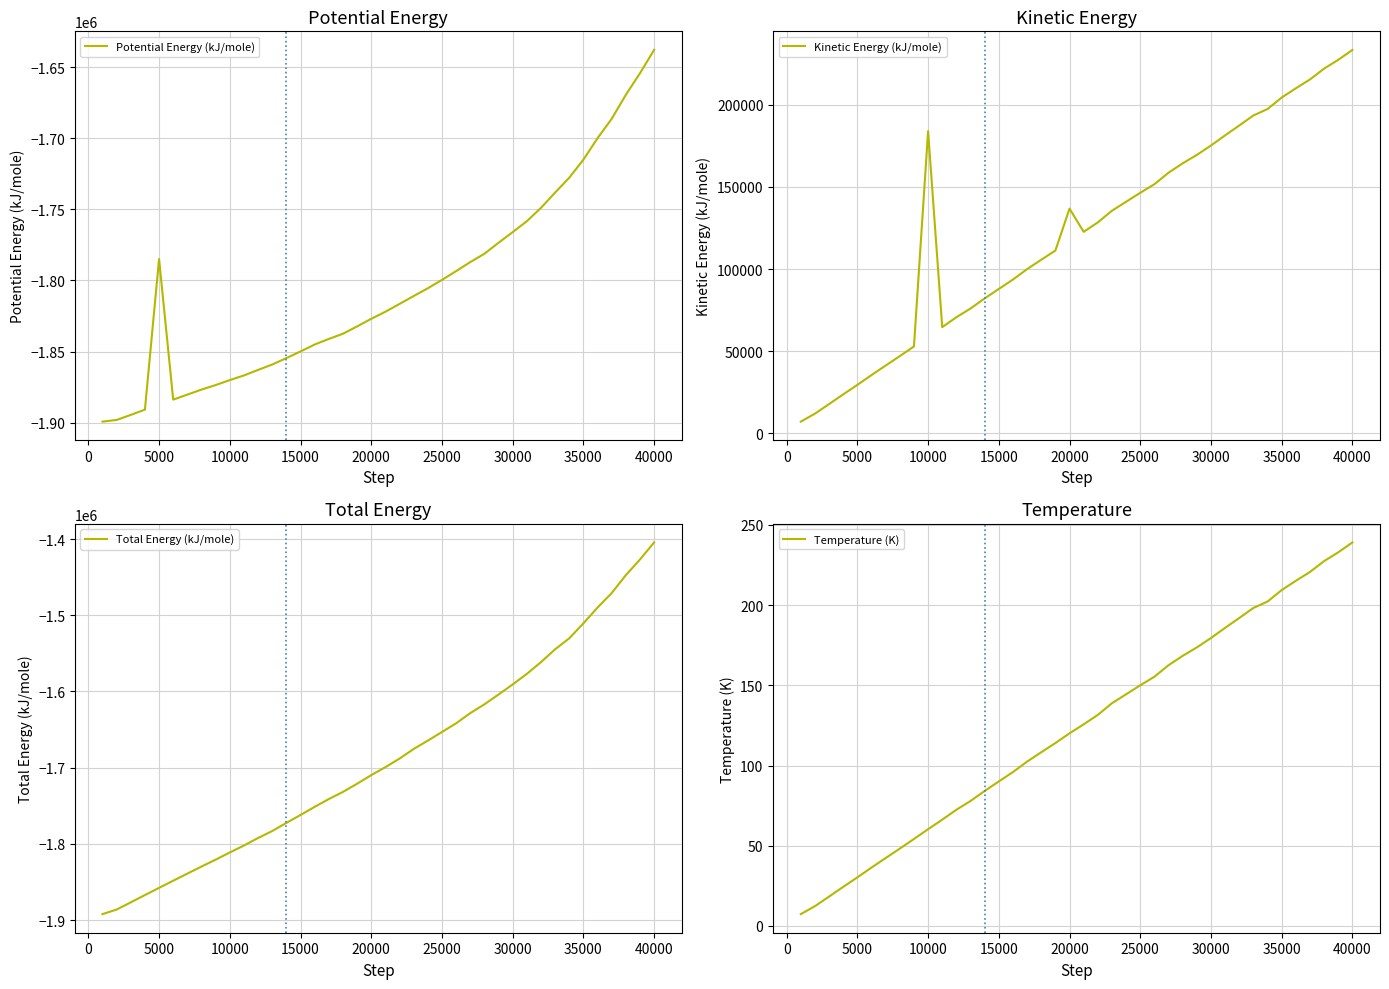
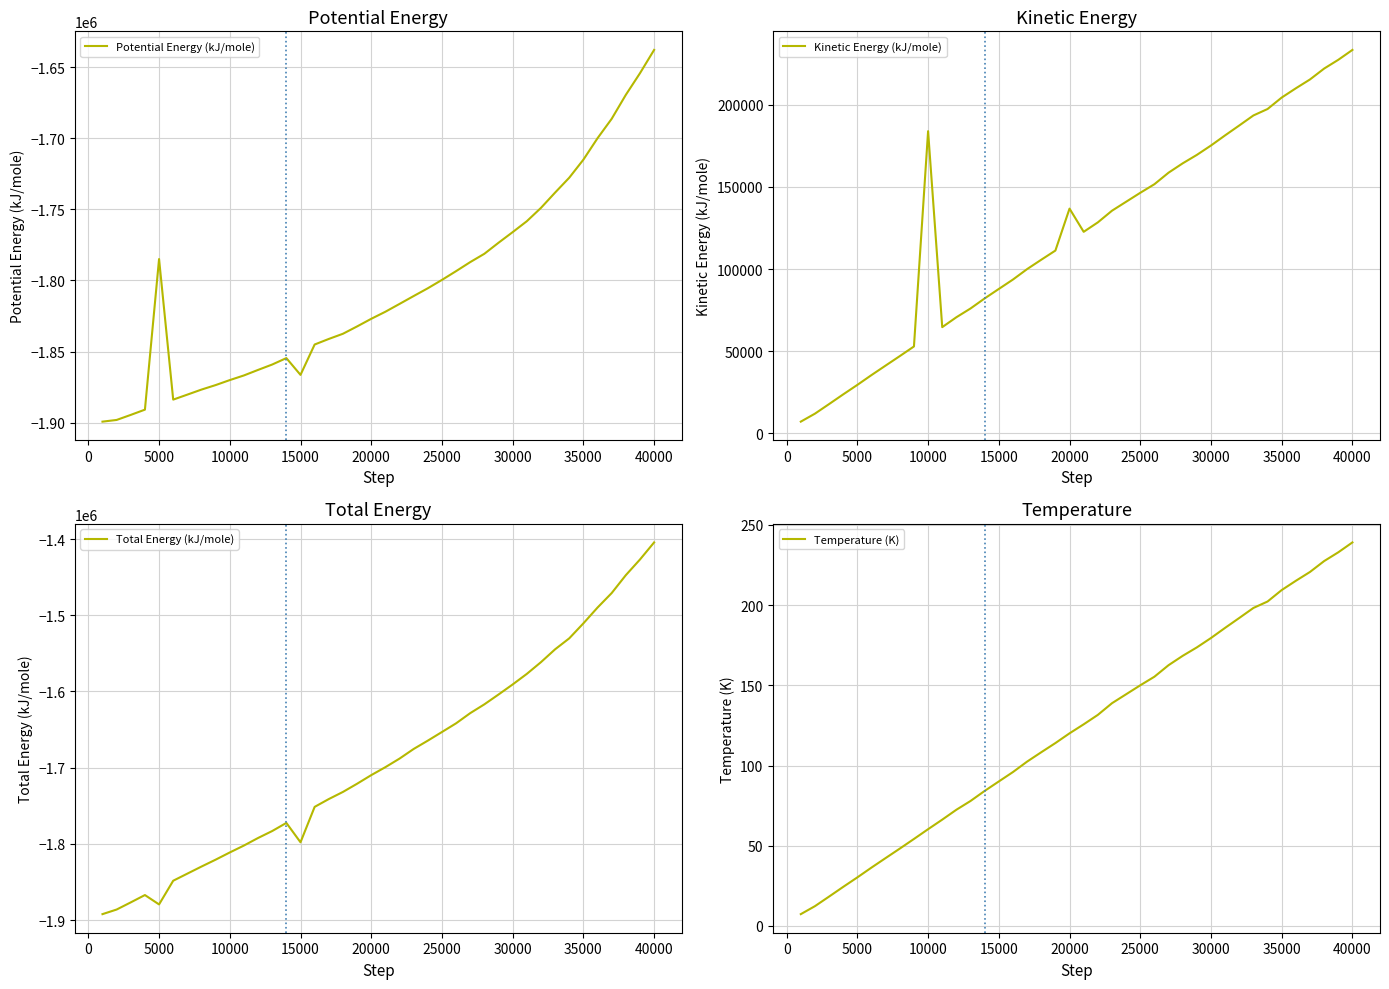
Potential Energy, 15000: -1850000 -> -1866000
Total Energy, 5000: -1860000 -> -1880000
Total Energy, 15000: -1760000 -> -1800000
